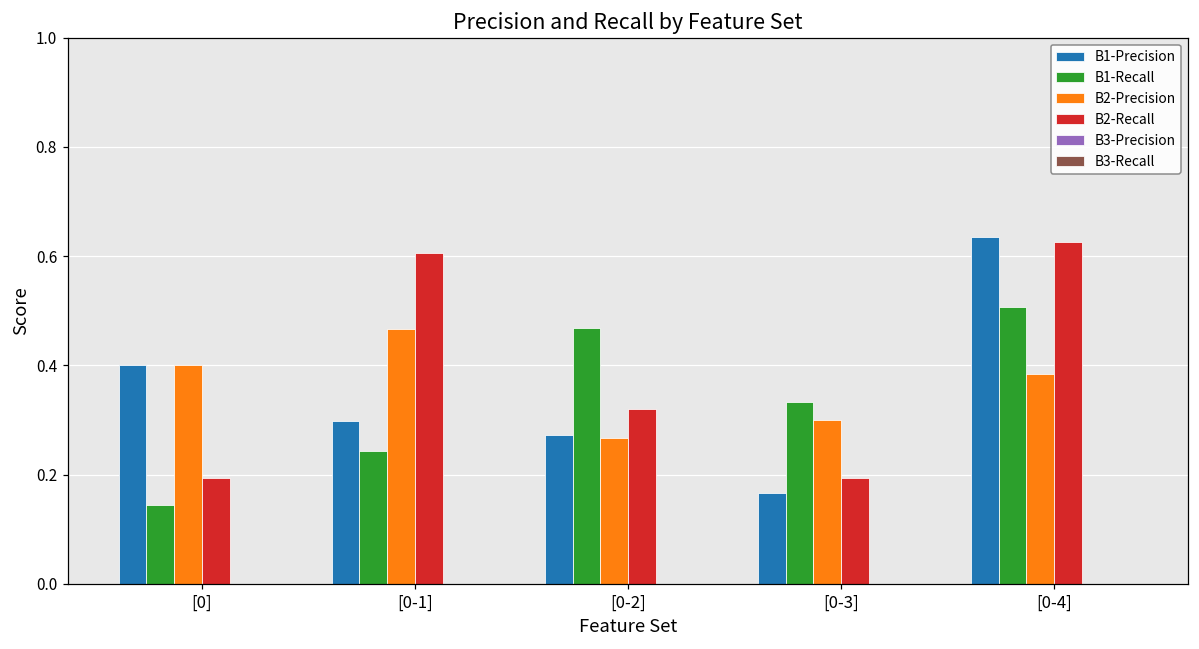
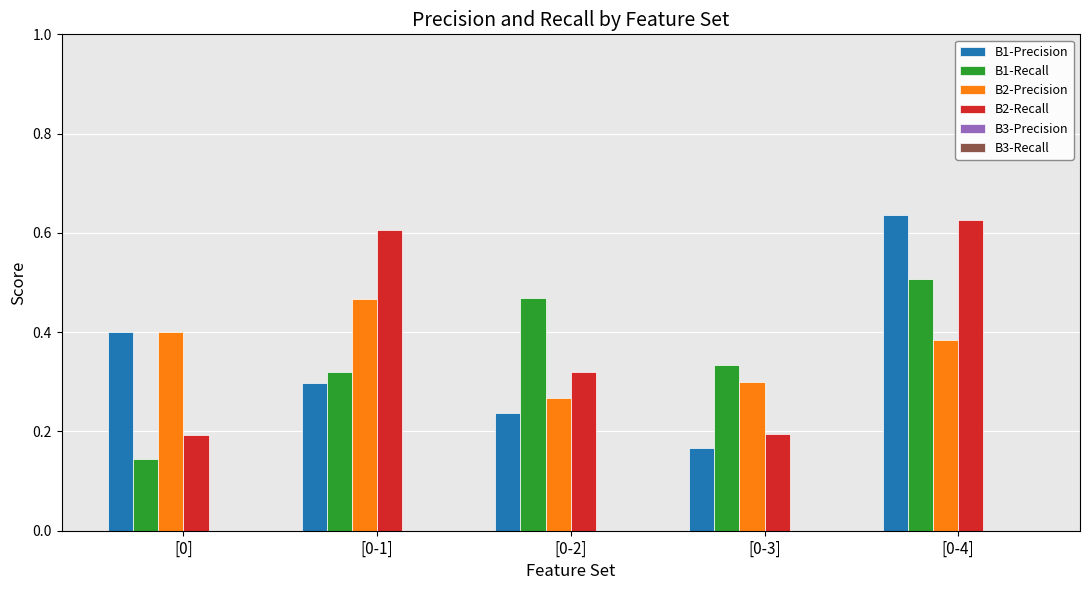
B1-Recall, [0-1]: 0.24 -> 0.32
B1-Precision, [0-2]: 0.27 -> 0.24
